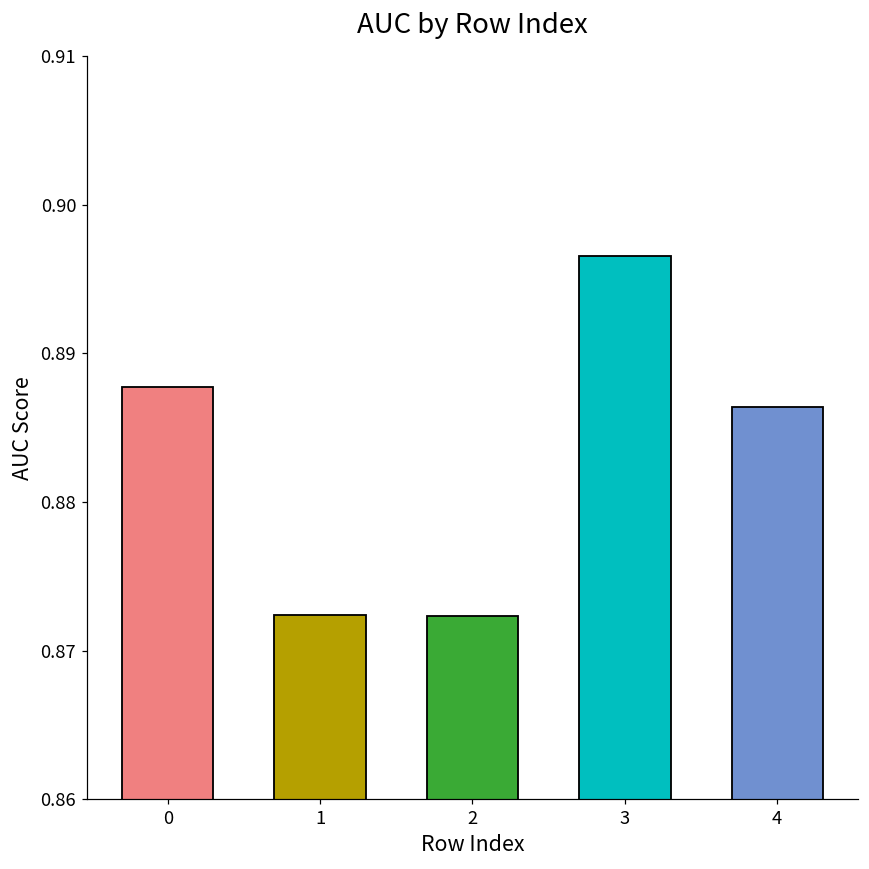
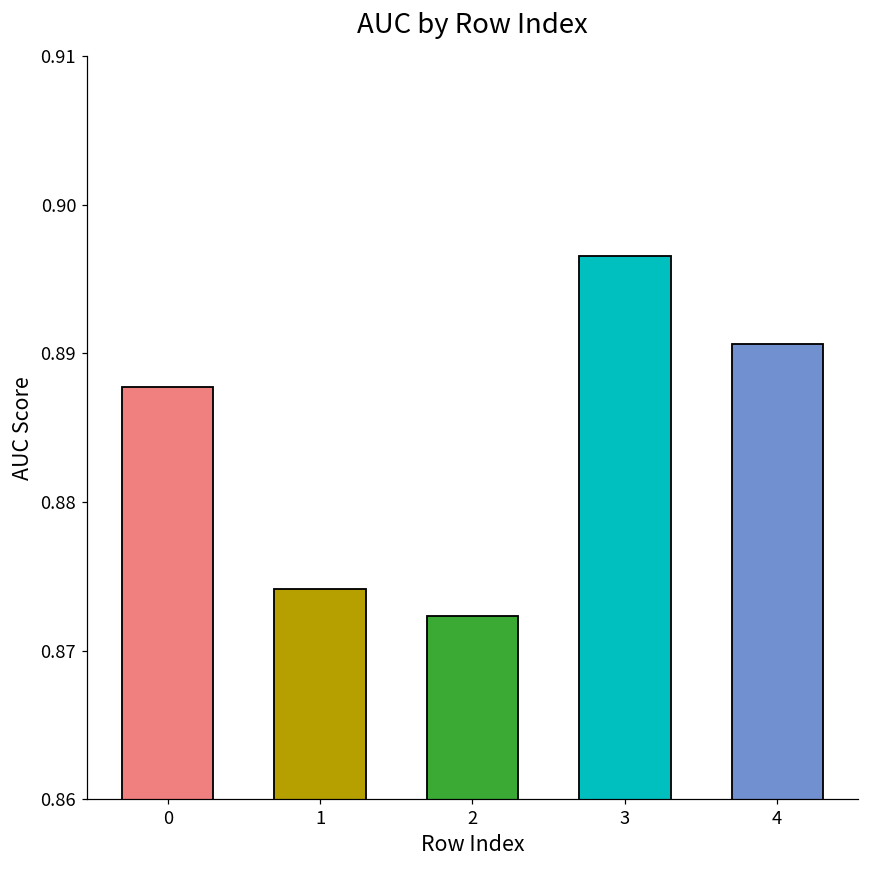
1: 0.8724 -> 0.8741
4: 0.8864 -> 0.8906
